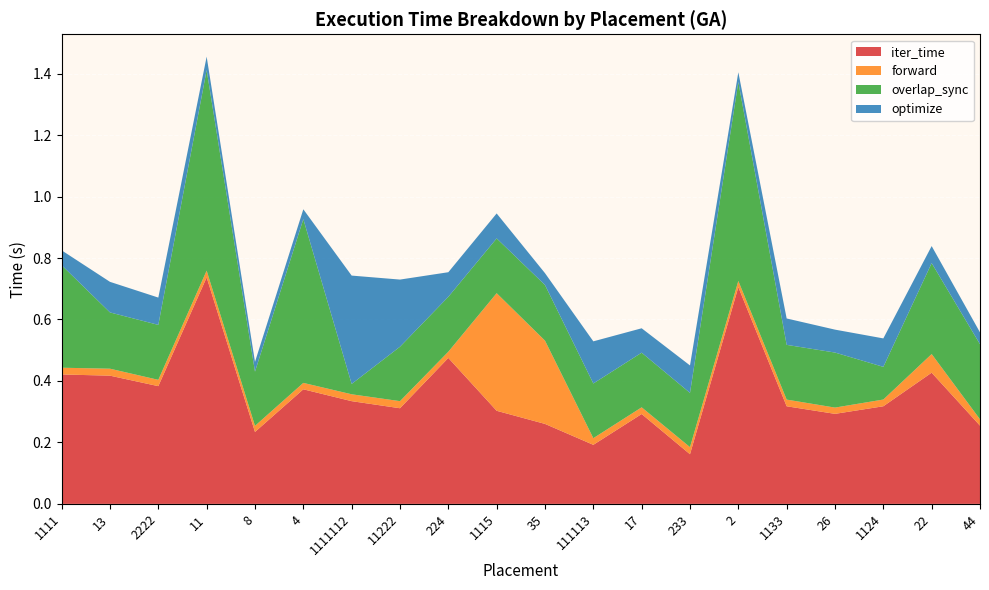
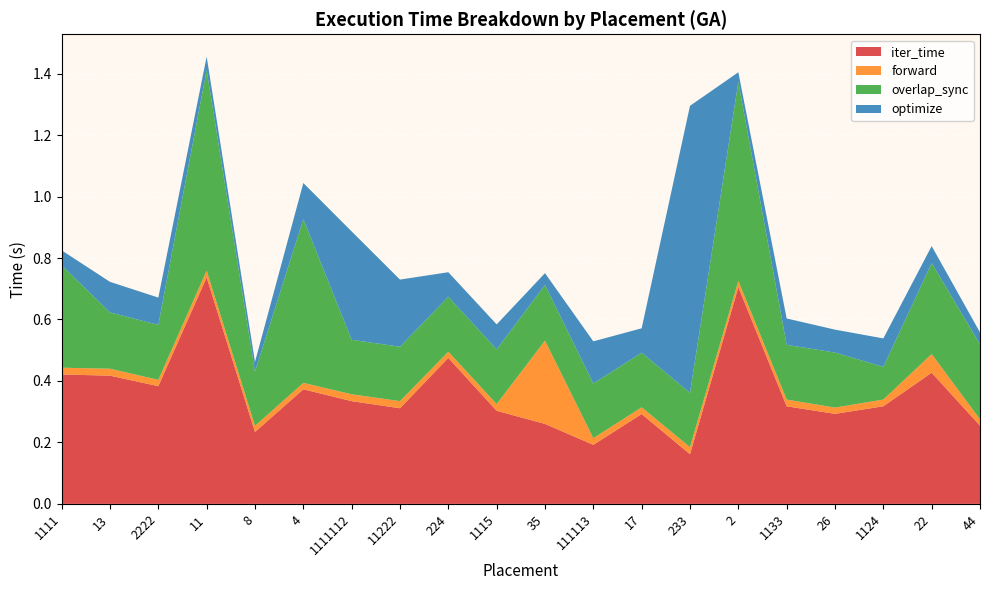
optimize, 4: 0.03 -> 0.12
overlap_sync, 1111112: 0.03 -> 0.18
forward, 1115: 0.38 -> 0.02
optimize, 233: 0.09 -> 0.93
